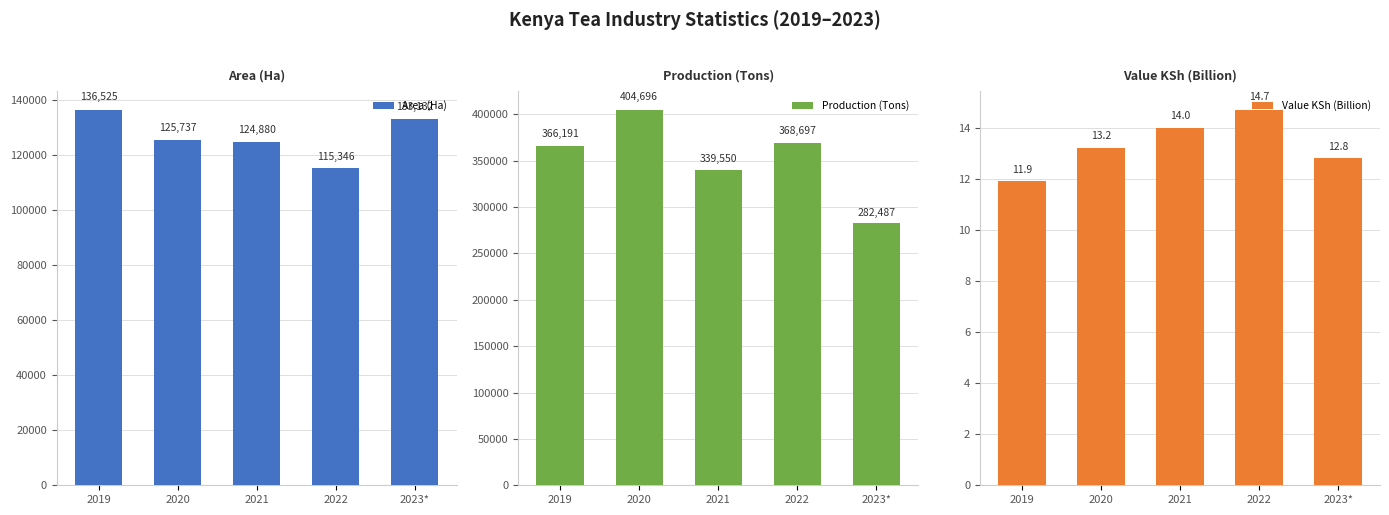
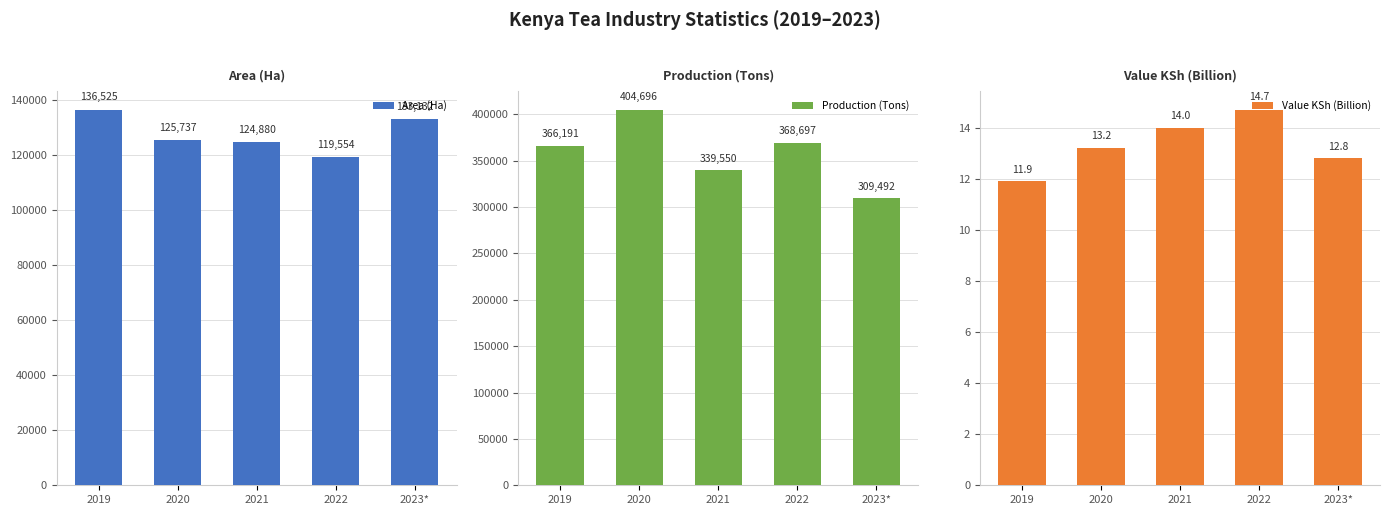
Area (Ha), 2022: 115,346 -> 119,554
Production (Tons), 2023*: 282,487 -> 309,492
